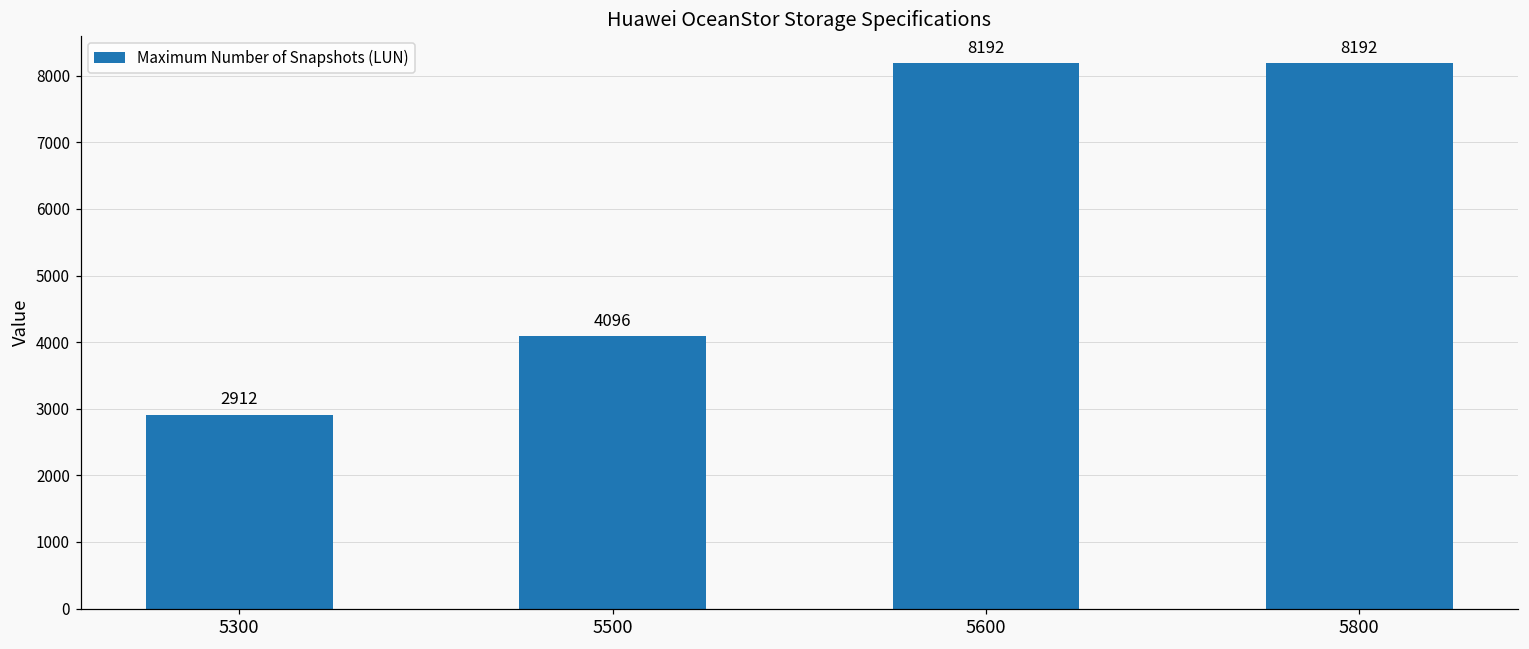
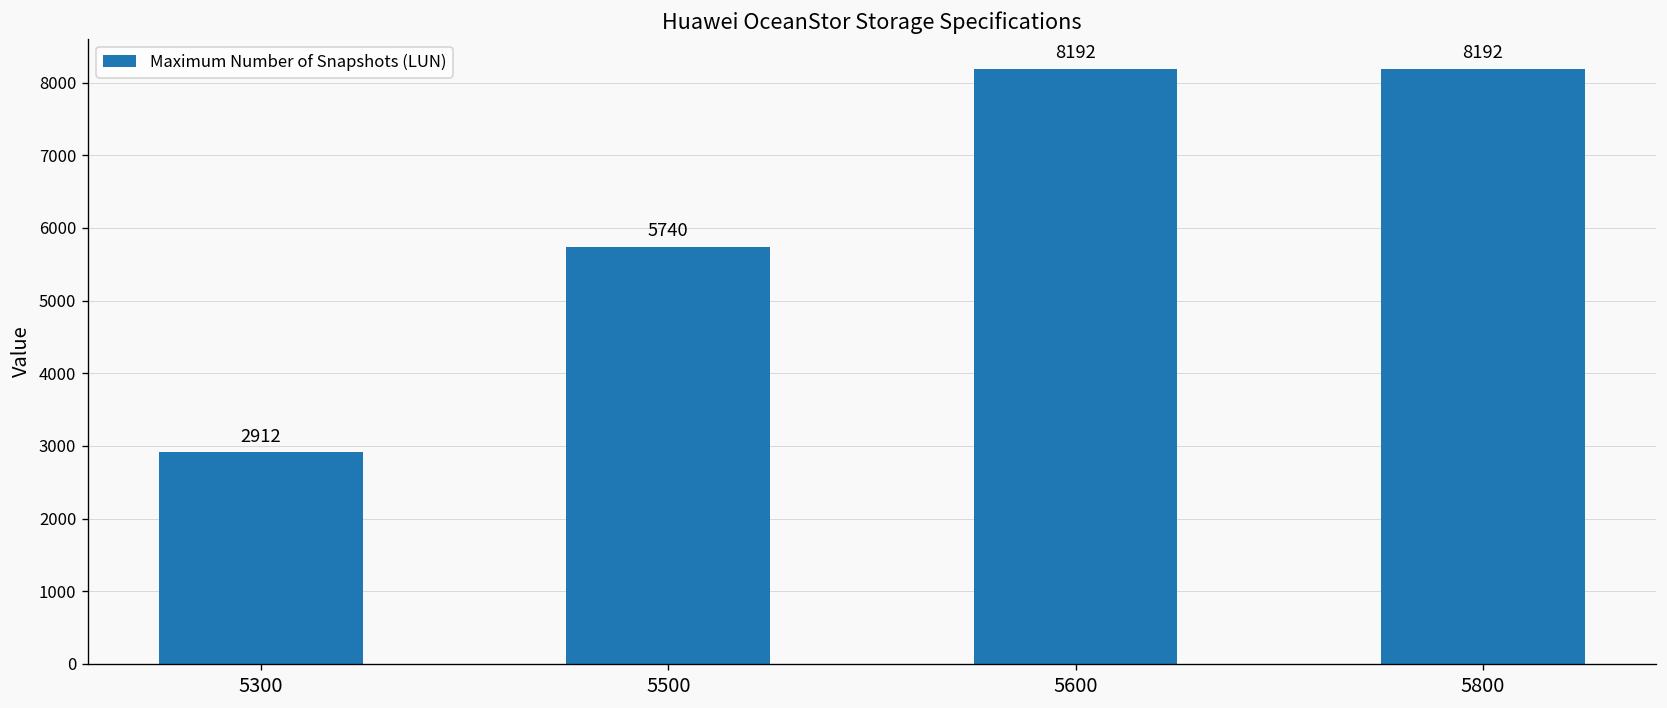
5500: 4096 -> 5740
